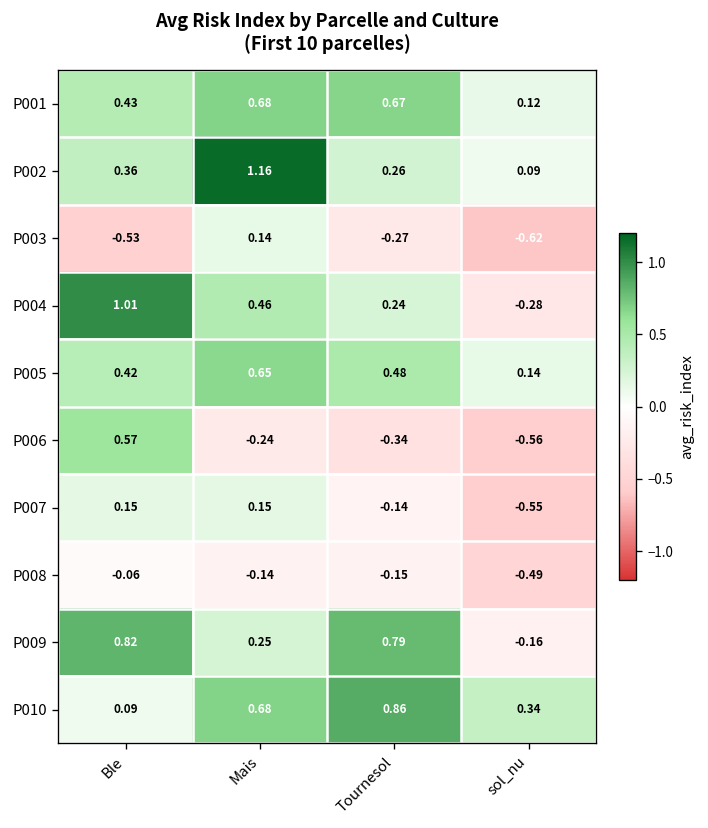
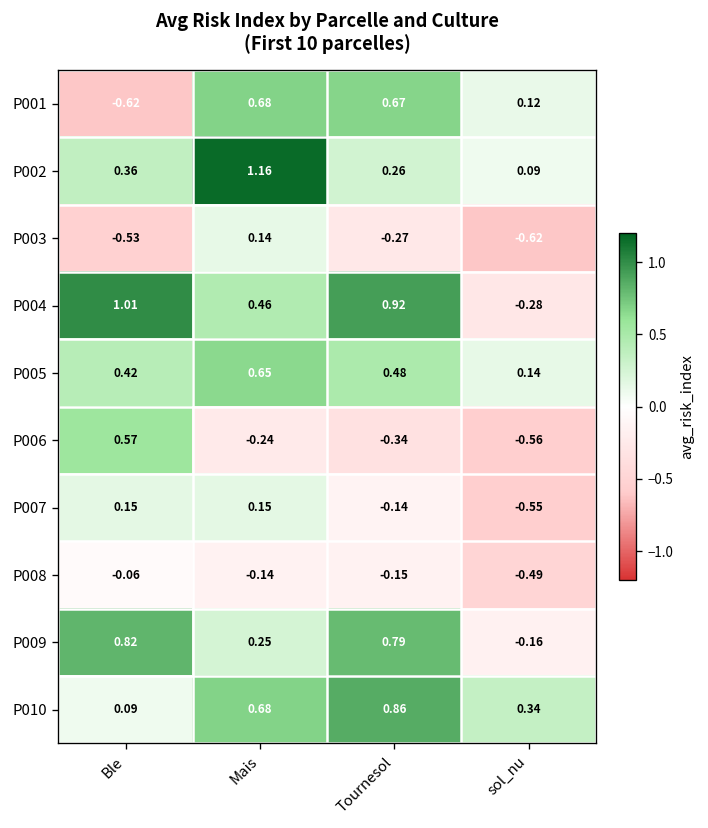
P001, Ble: 0.43 -> -0.62
P004, Tournesol: 0.24 -> 0.92
